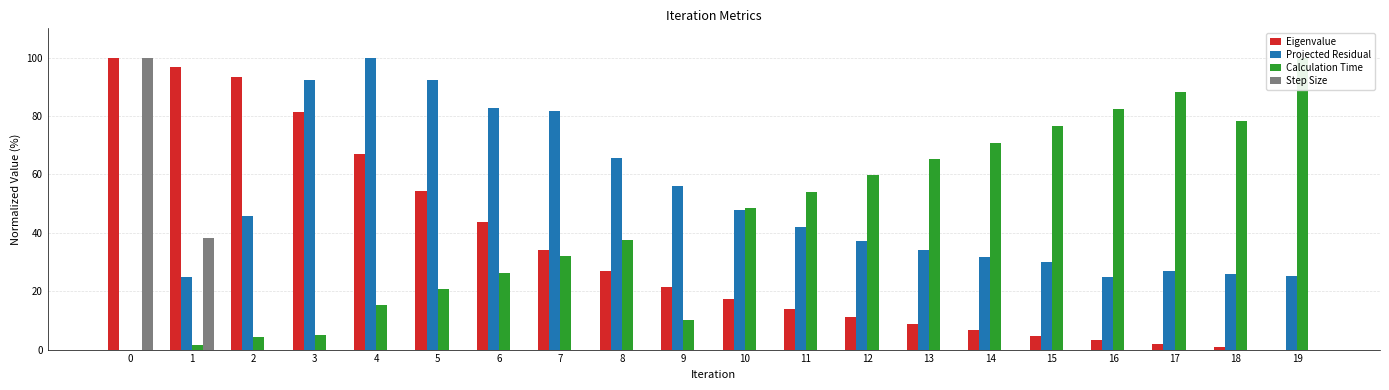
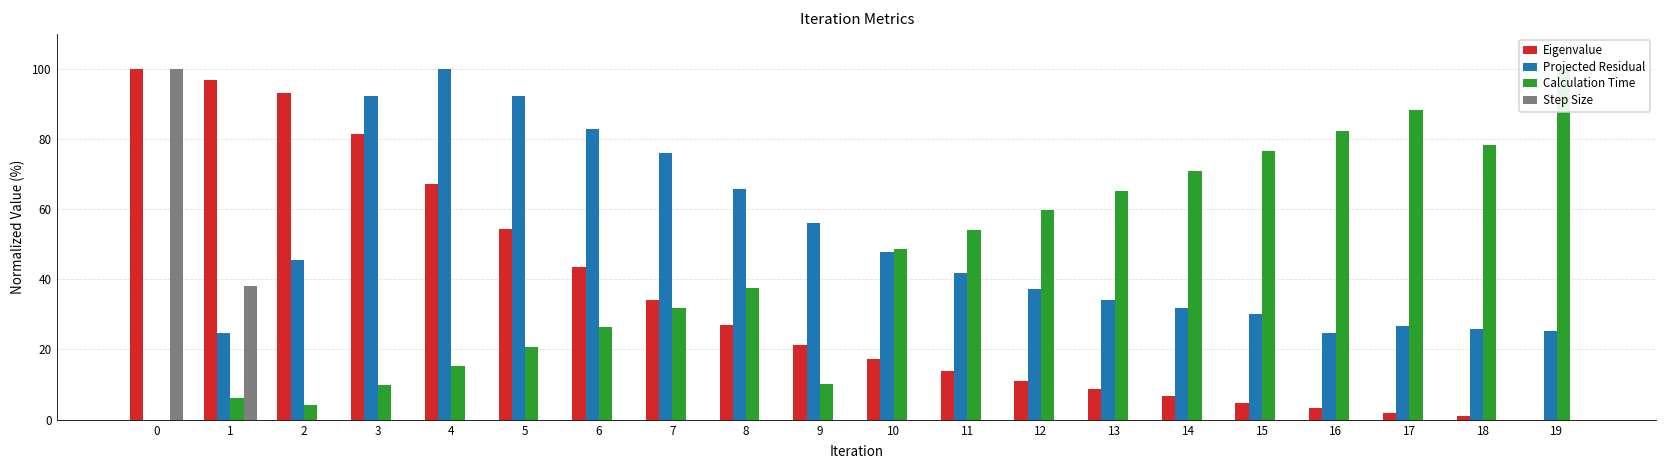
Calculation Time, 1: 2 -> 6
Calculation Time, 3: 5 -> 10
Projected Residual, 7: 82 -> 76
